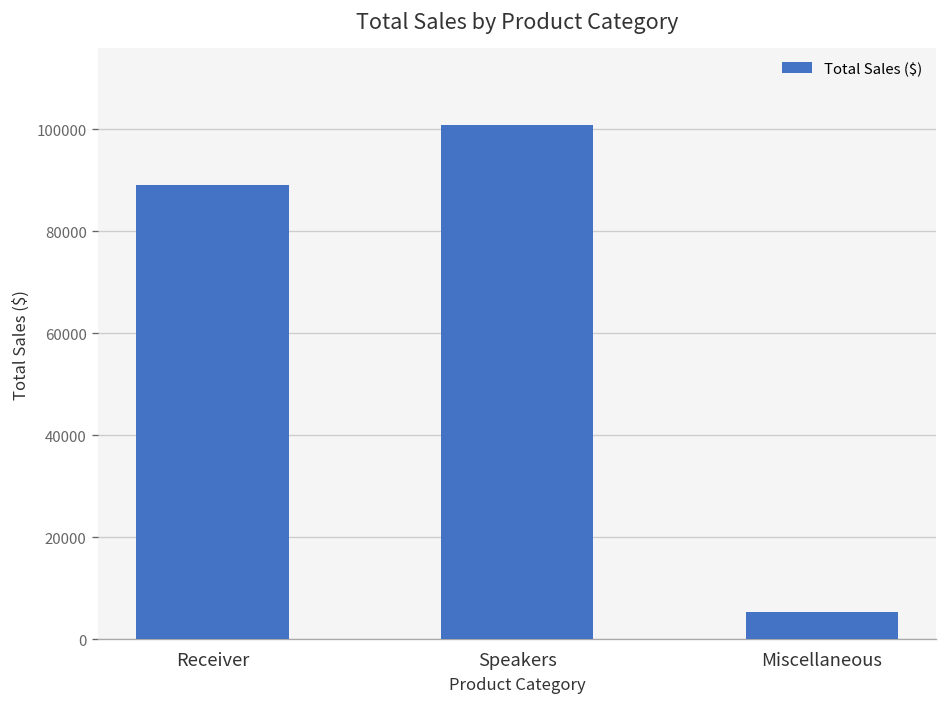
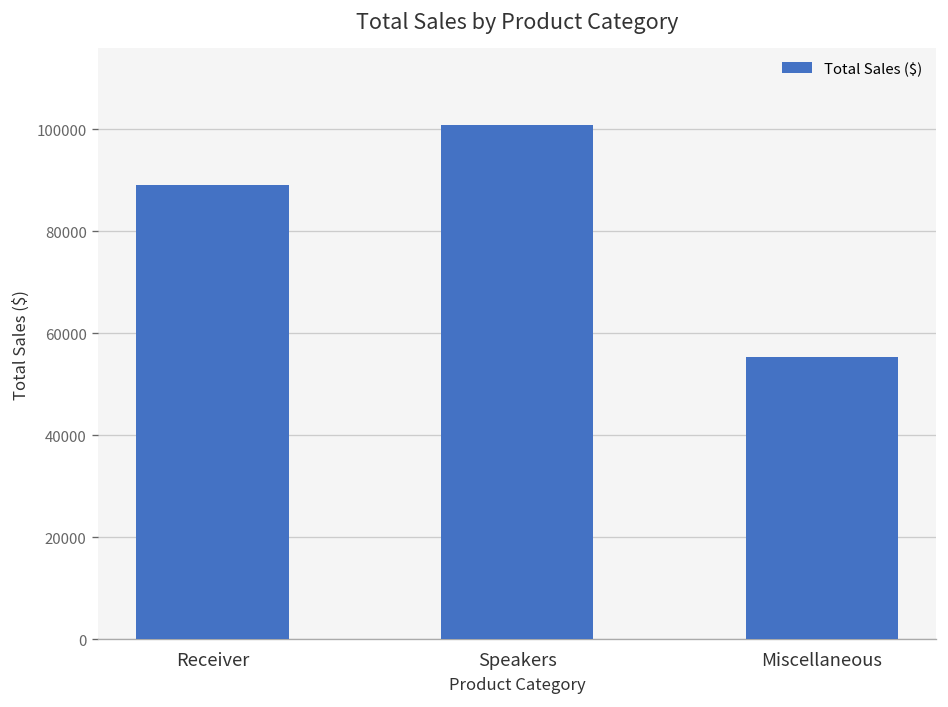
Miscellaneous: 5000 -> 55000
